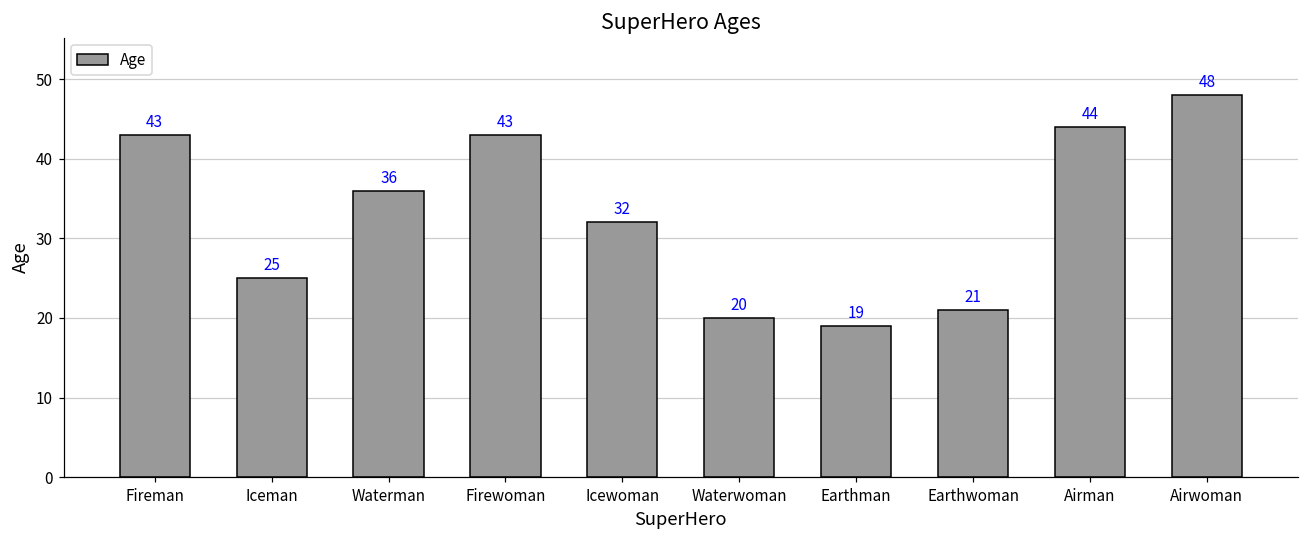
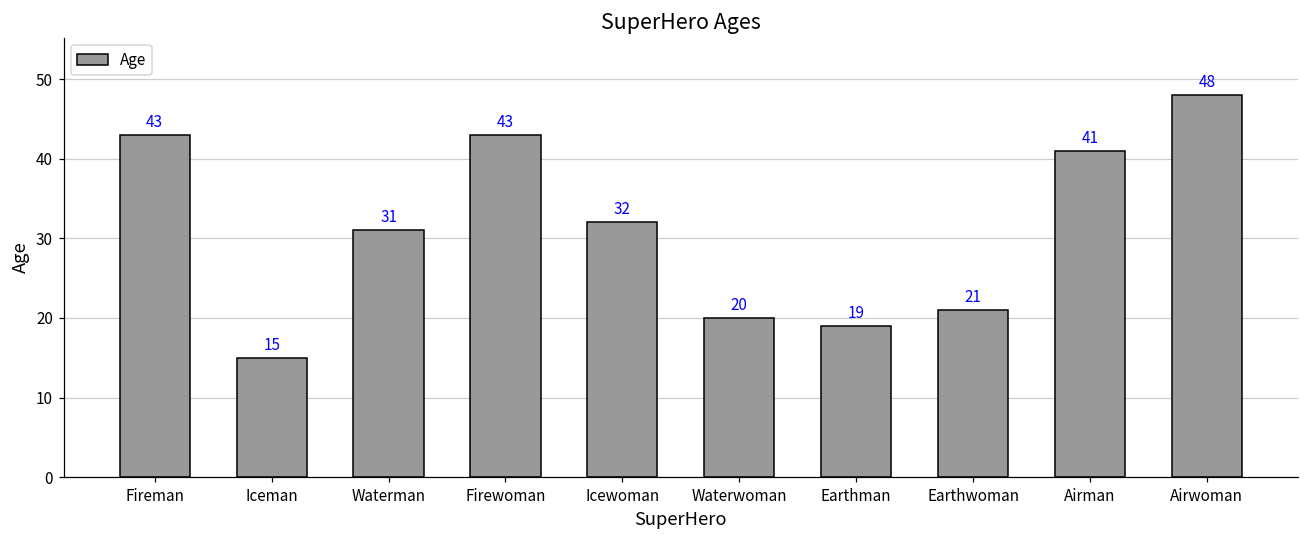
Iceman: 25 -> 15
Waterman: 36 -> 31
Airman: 44 -> 41
